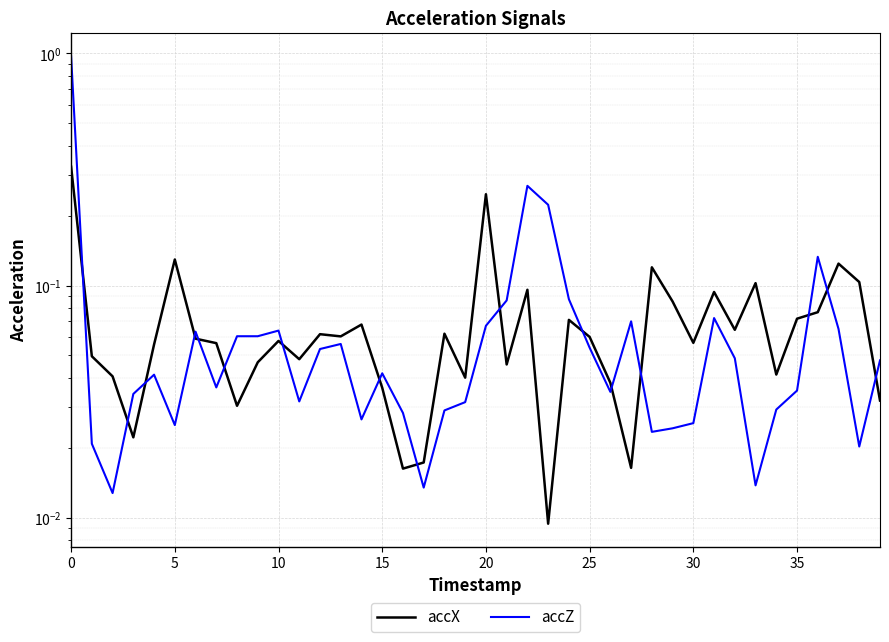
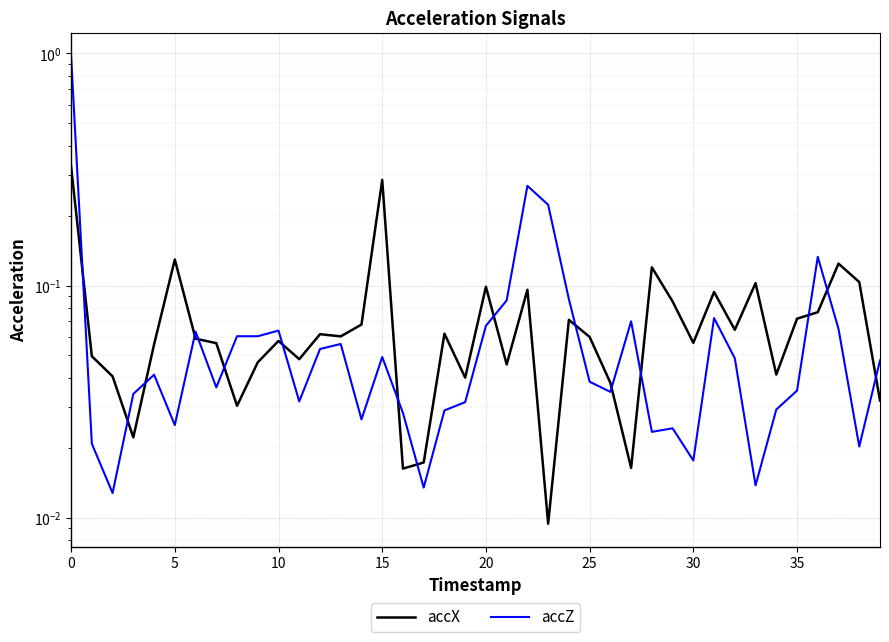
accX, 15: 0.036 -> 0.28
accZ, 15: 0.042 -> 0.049
accX, 20: 0.25 -> 0.099
accZ, 25: 0.054 -> 0.039
accZ, 30: 0.026 -> 0.018
